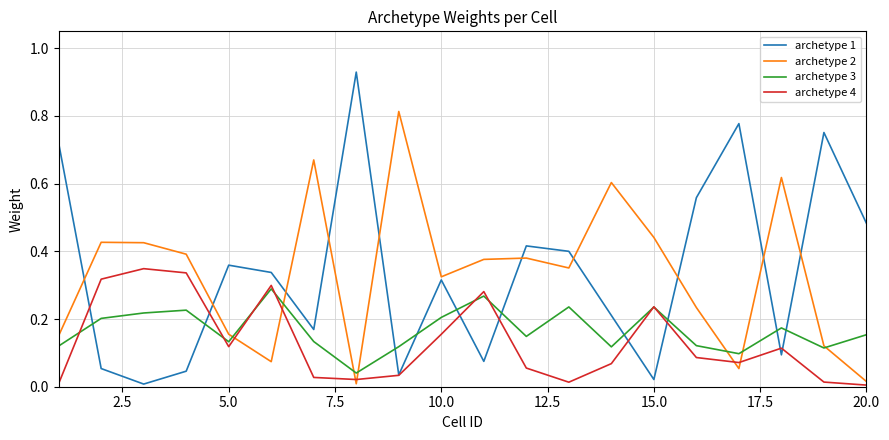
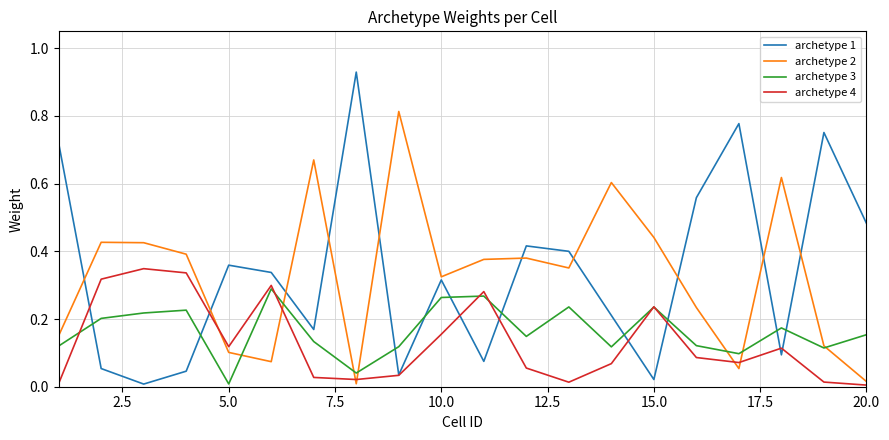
archetype 2, 5.0: 0.16 -> 0.10
archetype 3, 5.0: 0.13 -> 0.01
archetype 3, 10.0: 0.20 -> 0.26
